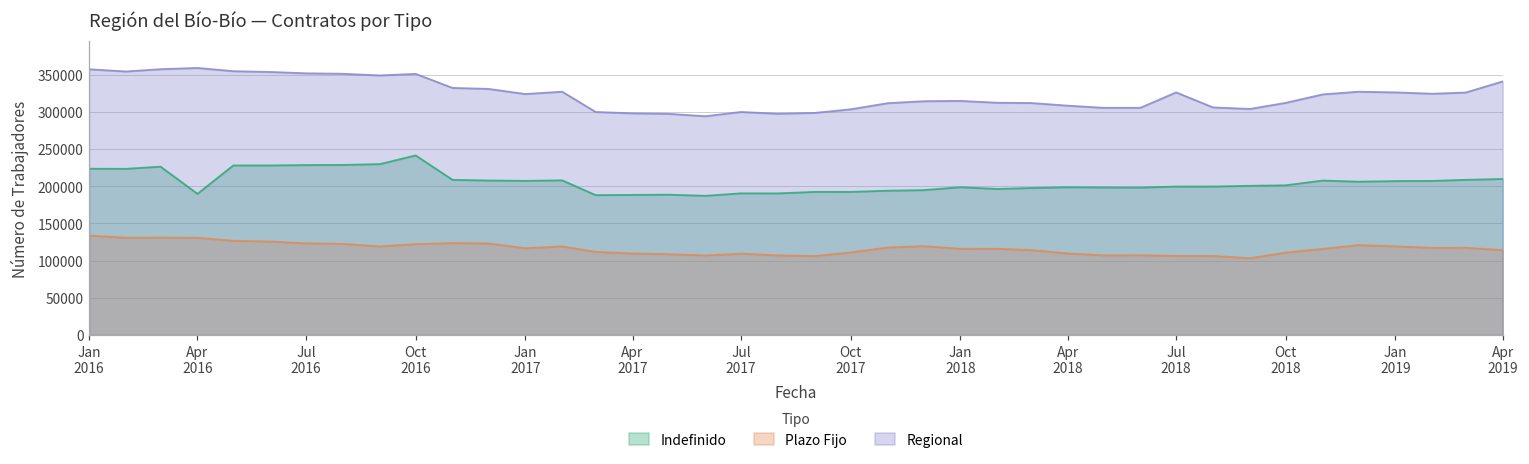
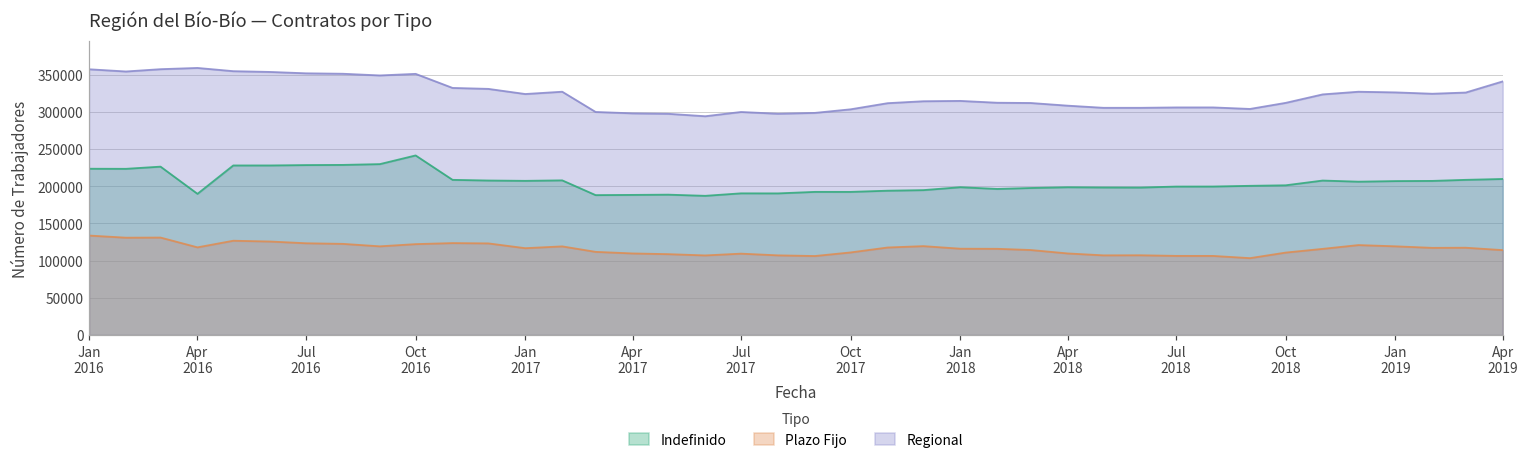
Plazo Fijo, Apr 2016: 130000 -> 120000
Regional, Jul 2018: 330000 -> 310000
